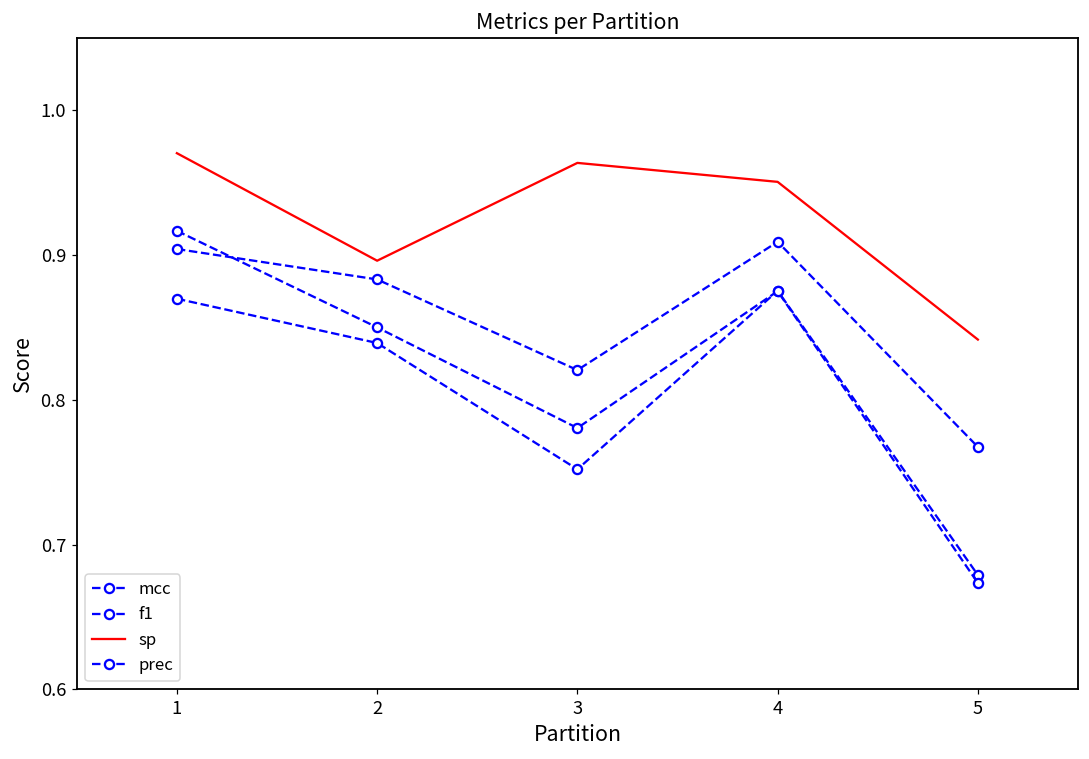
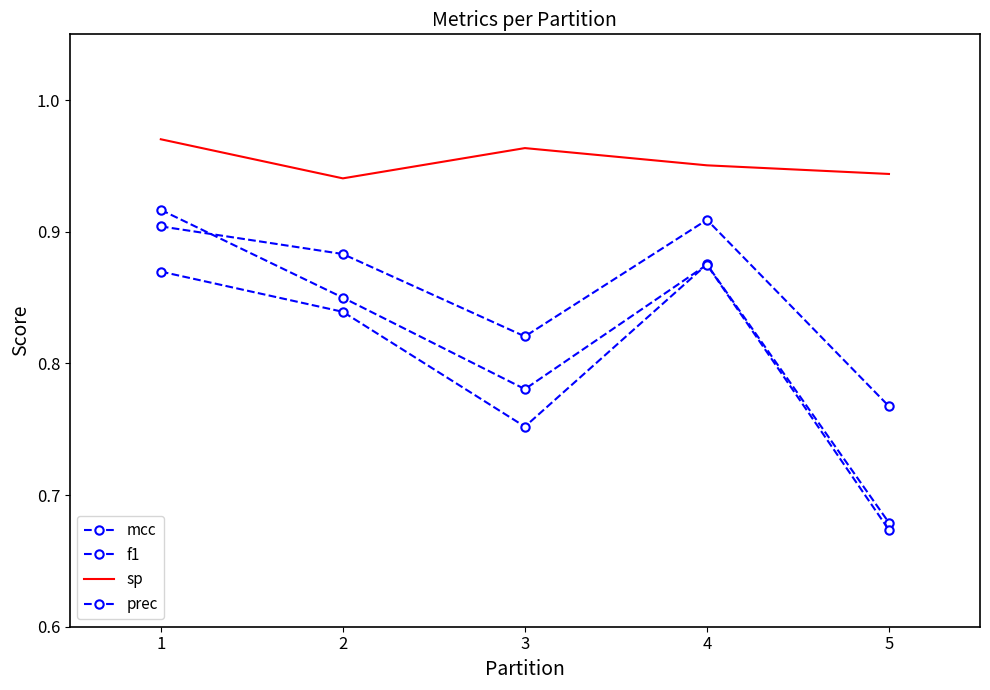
sp, 2: 0.896 -> 0.941
sp, 5: 0.842 -> 0.944
